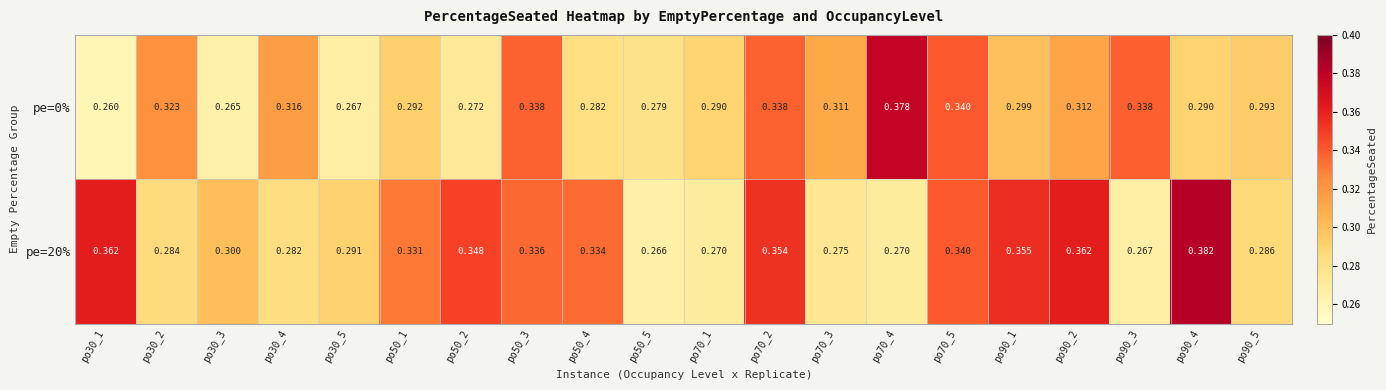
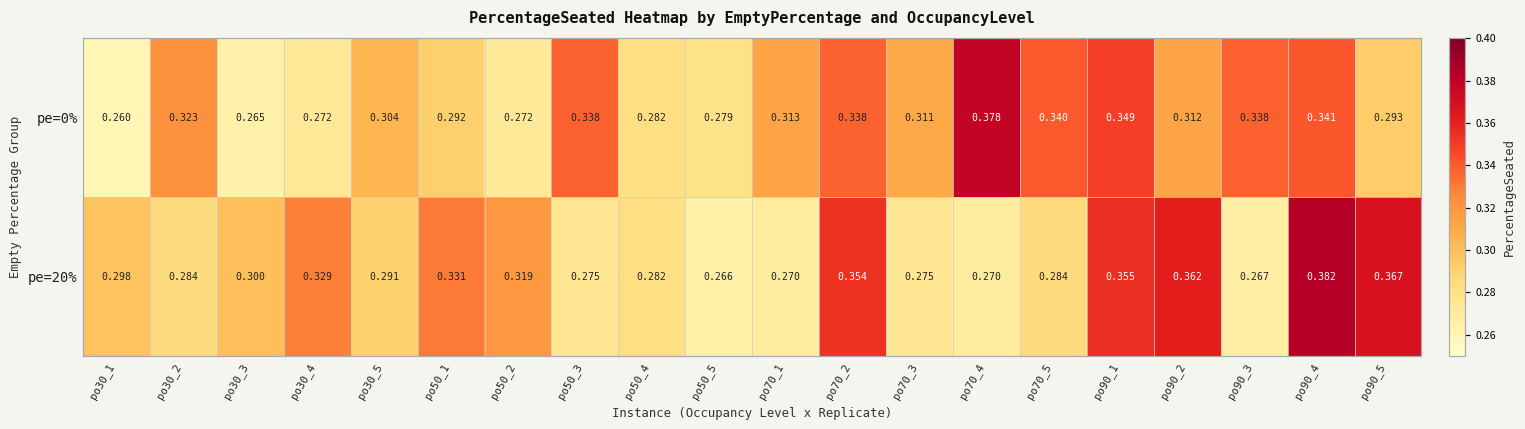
pe=0%, po30_4: 0.316 -> 0.272
pe=0%, po30_5: 0.267 -> 0.304
pe=0%, po70_1: 0.290 -> 0.313
pe=0%, po90_1: 0.299 -> 0.349
pe=0%, po90_4: 0.290 -> 0.341
pe=20%, po30_1: 0.362 -> 0.298
pe=20%, po30_4: 0.282 -> 0.329
pe=20%, po50_2: 0.348 -> 0.319
pe=20%, po50_3: 0.336 -> 0.275
pe=20%, po50_4: 0.334 -> 0.282
pe=20%, po70_5: 0.340 -> 0.284
pe=20%, po90_5: 0.286 -> 0.367
